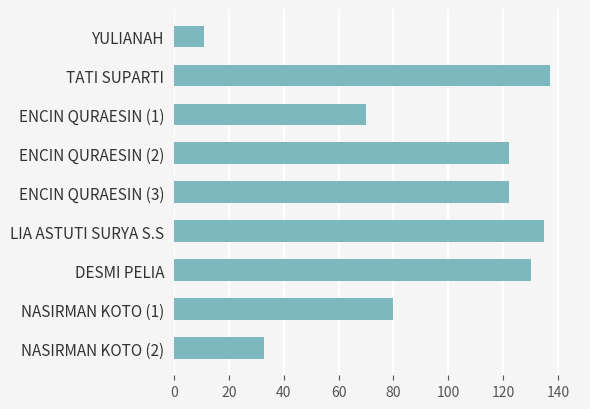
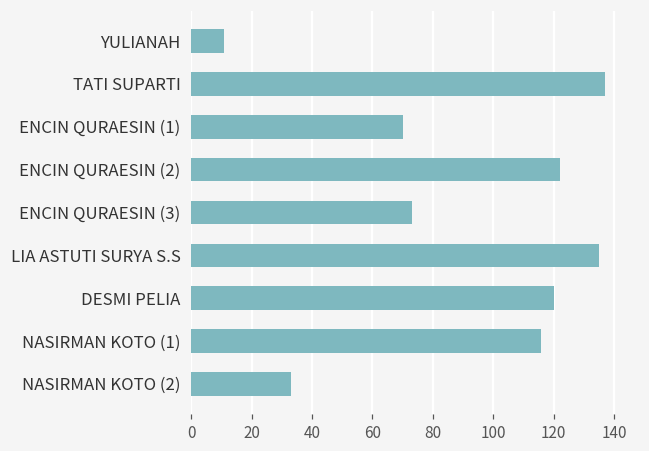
ENCIN QURAESIN (3): 122 -> 73
DESMI PELIA: 130 -> 120
NASIRMAN KOTO (1): 80 -> 116
